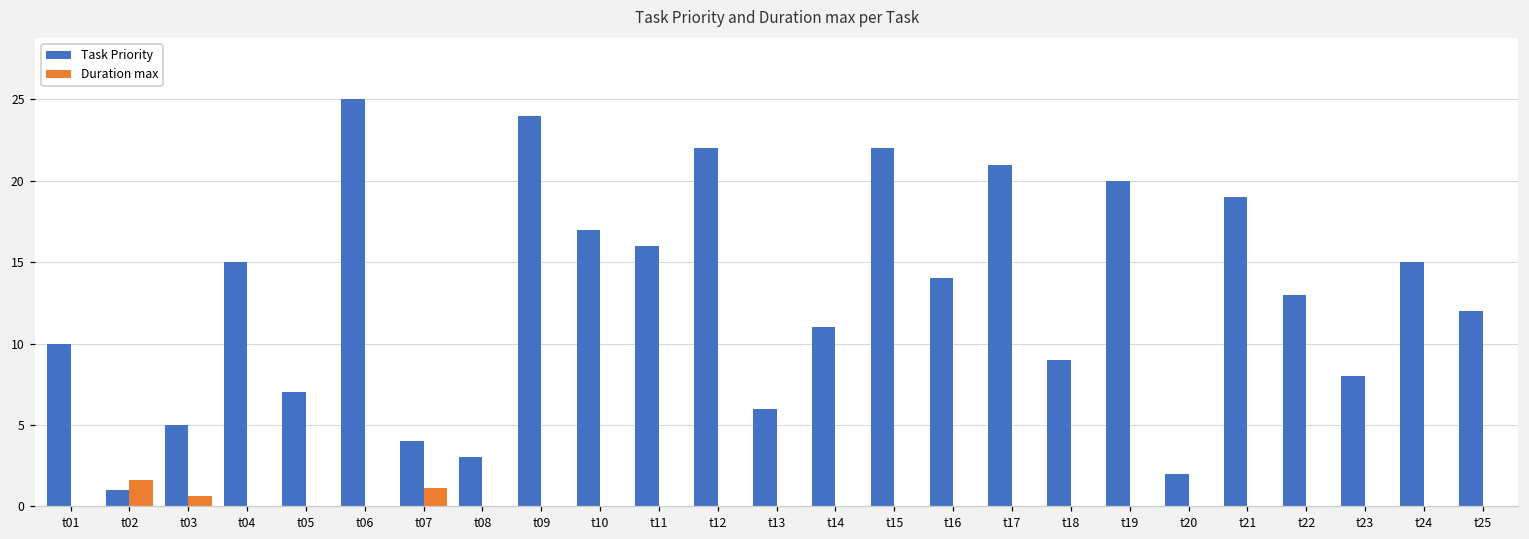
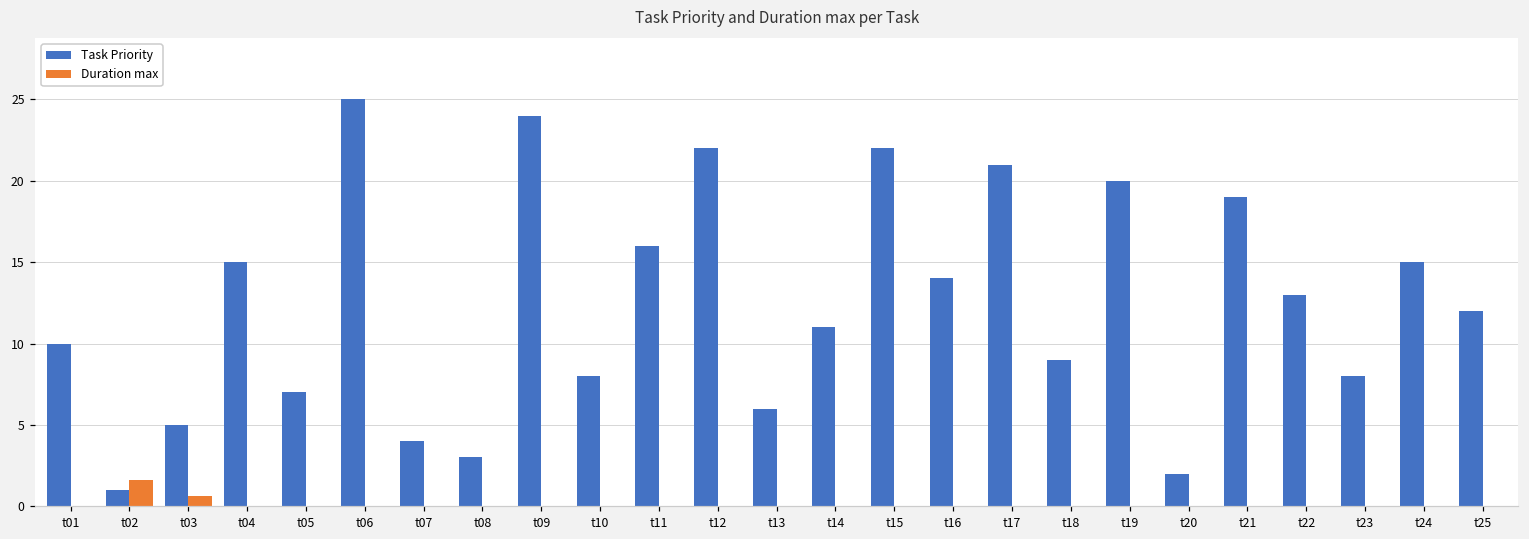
Duration max, t07: 1.1 -> 0.0
Task Priority, t10: 17 -> 8
